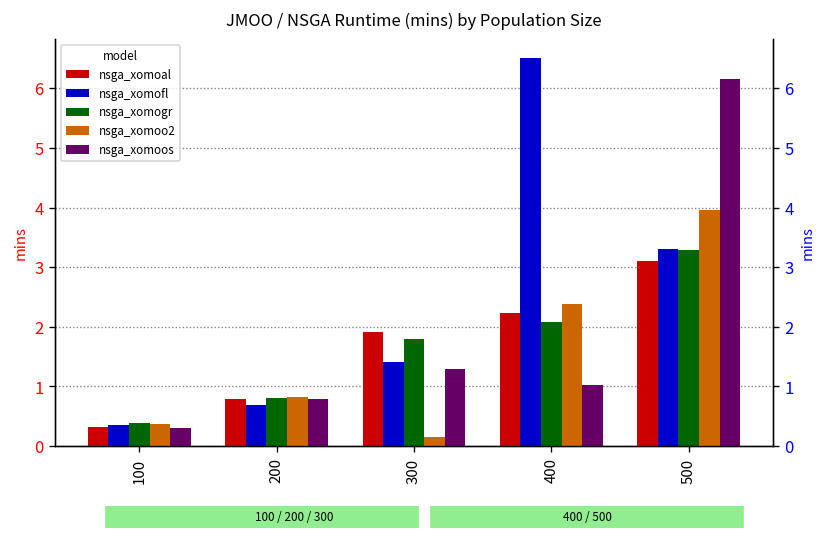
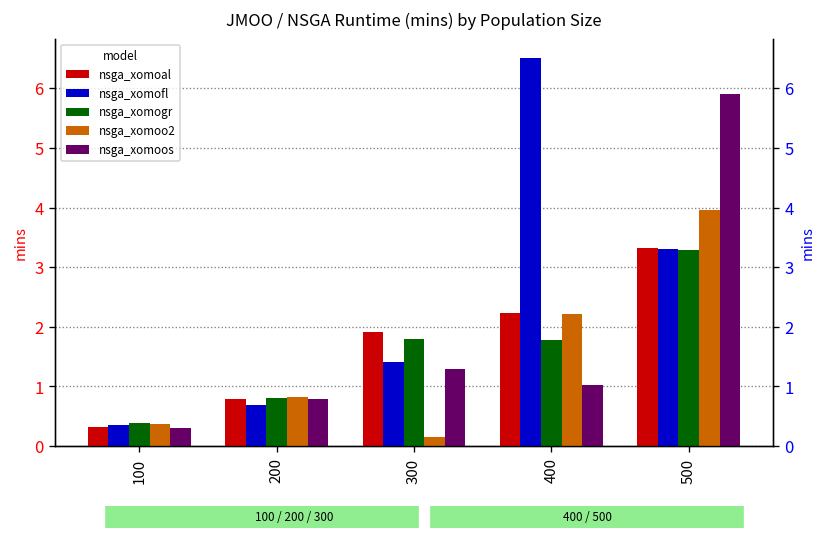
nsga_xomogr, 400: 2.1 -> 1.8
nsga_xomoo2, 400: 2.4 -> 2.2
nsga_xomoal, 500: 3.1 -> 3.3
nsga_xomoos, 500: 6.2 -> 5.9
